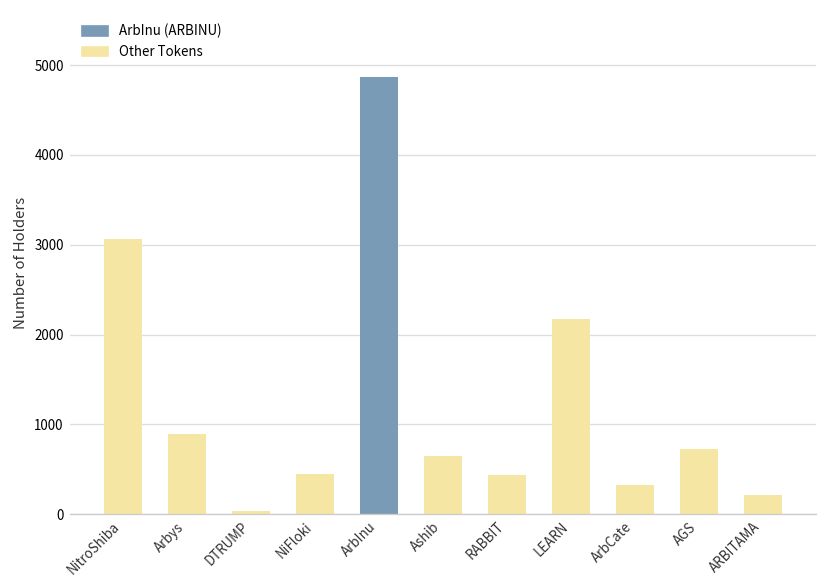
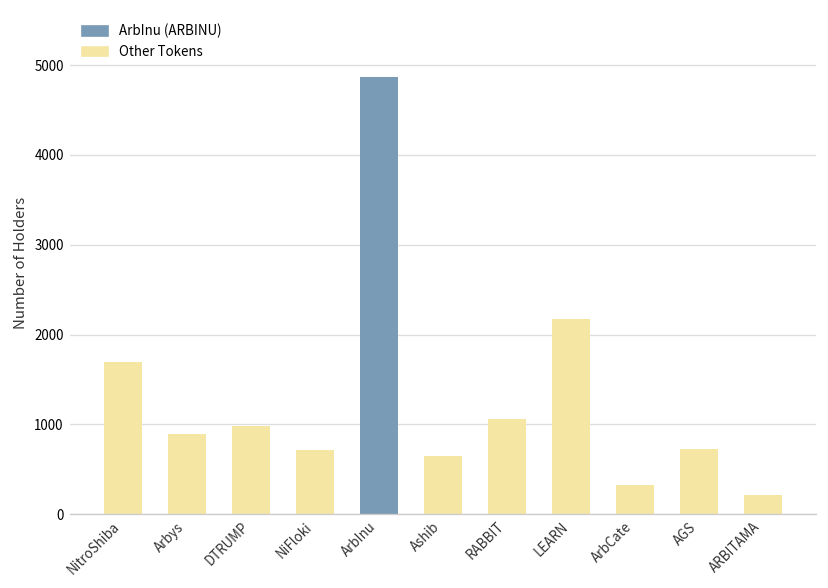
NitroShiba: 3100 -> 1700
DTRUMP: 0 -> 1000
NiFloki: 500 -> 700
RABBIT: 400 -> 1100
